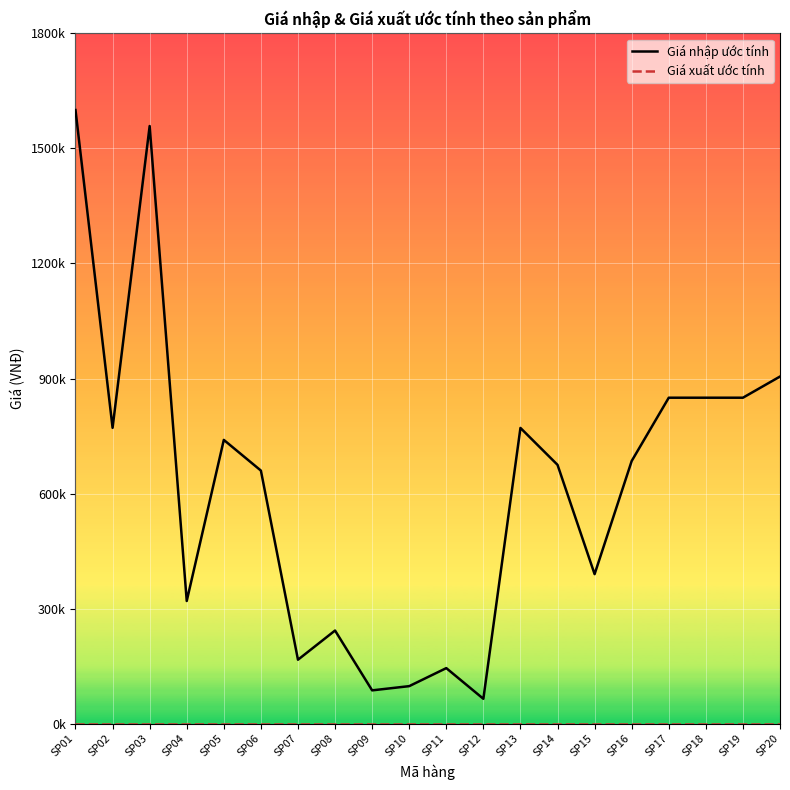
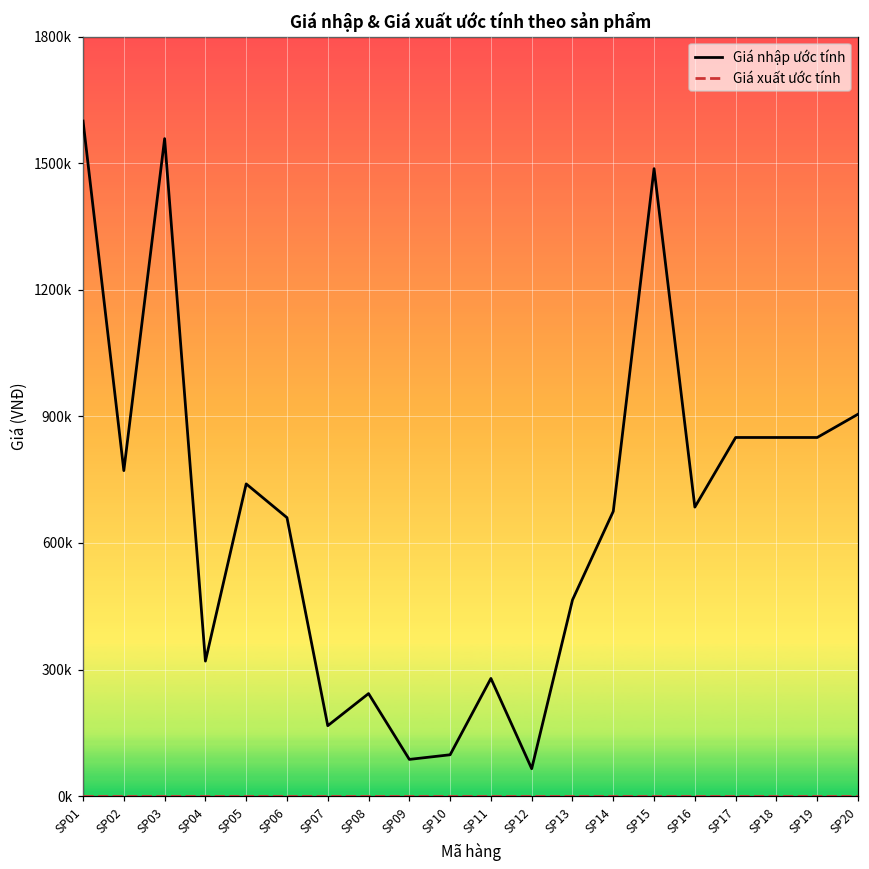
Giá nhập ước tính, SP11: 150000 -> 280000
Giá nhập ước tính, SP13: 770000 -> 470000
Giá nhập ước tính, SP15: 390000 -> 1490000
